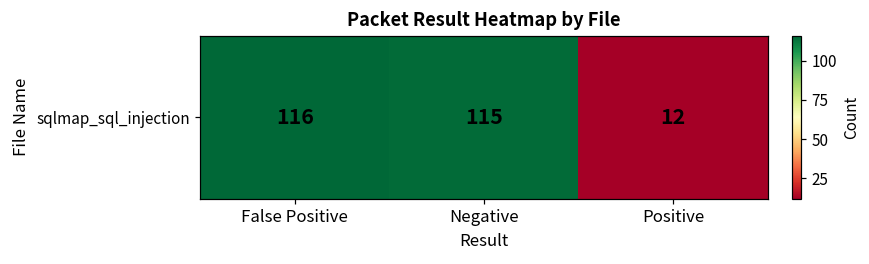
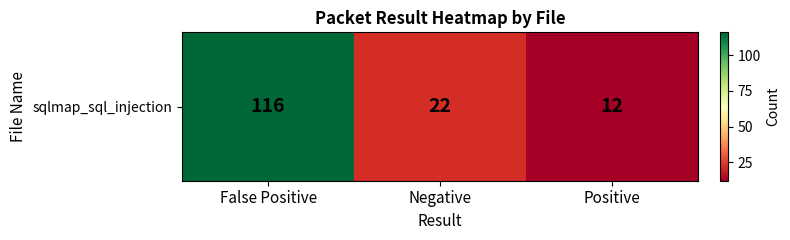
sqlmap_sql_injection, Negative: 115 -> 22
